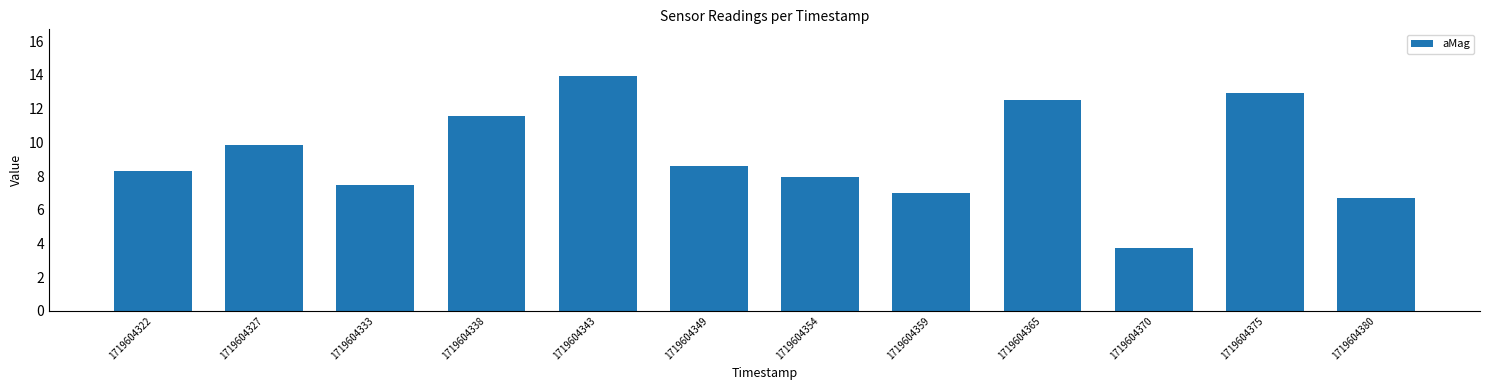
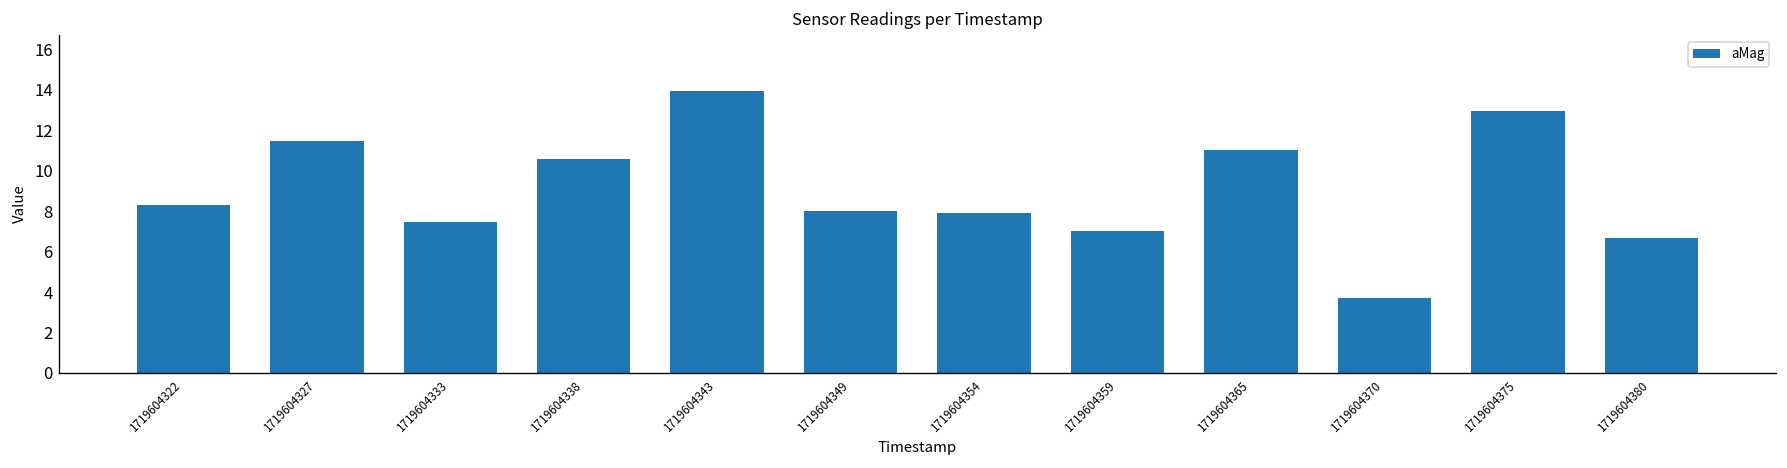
1719604327: 9.9 -> 11.5
1719604338: 11.6 -> 10.6
1719604349: 8.6 -> 8.0
1719604365: 12.5 -> 11.0
